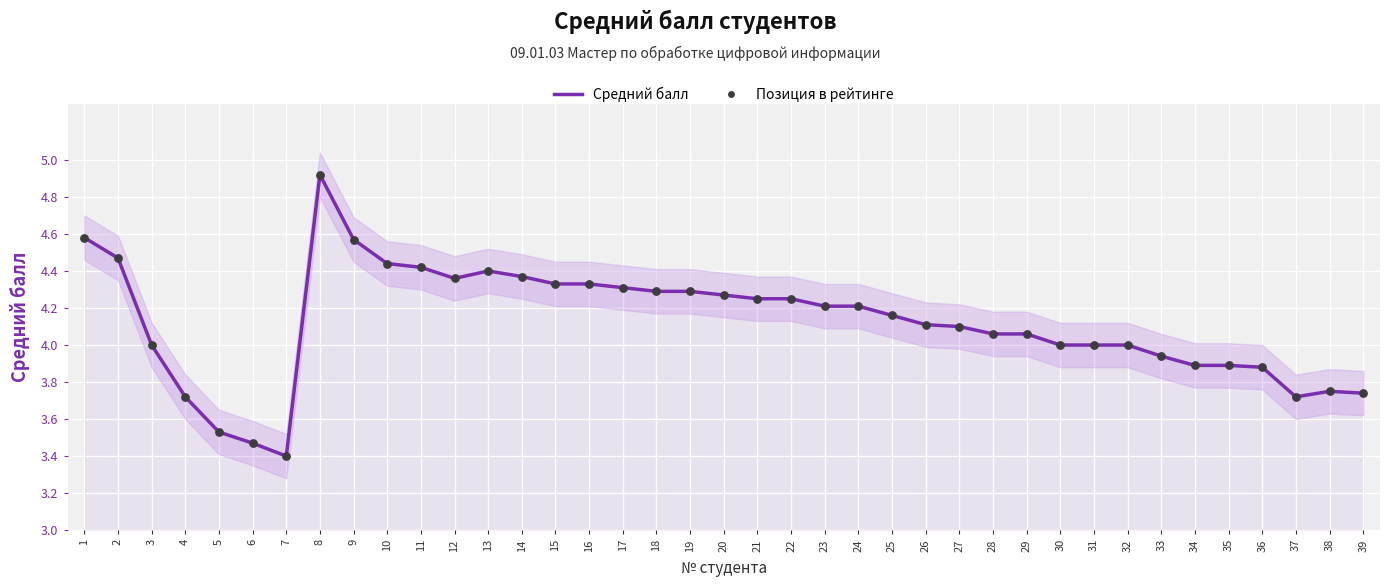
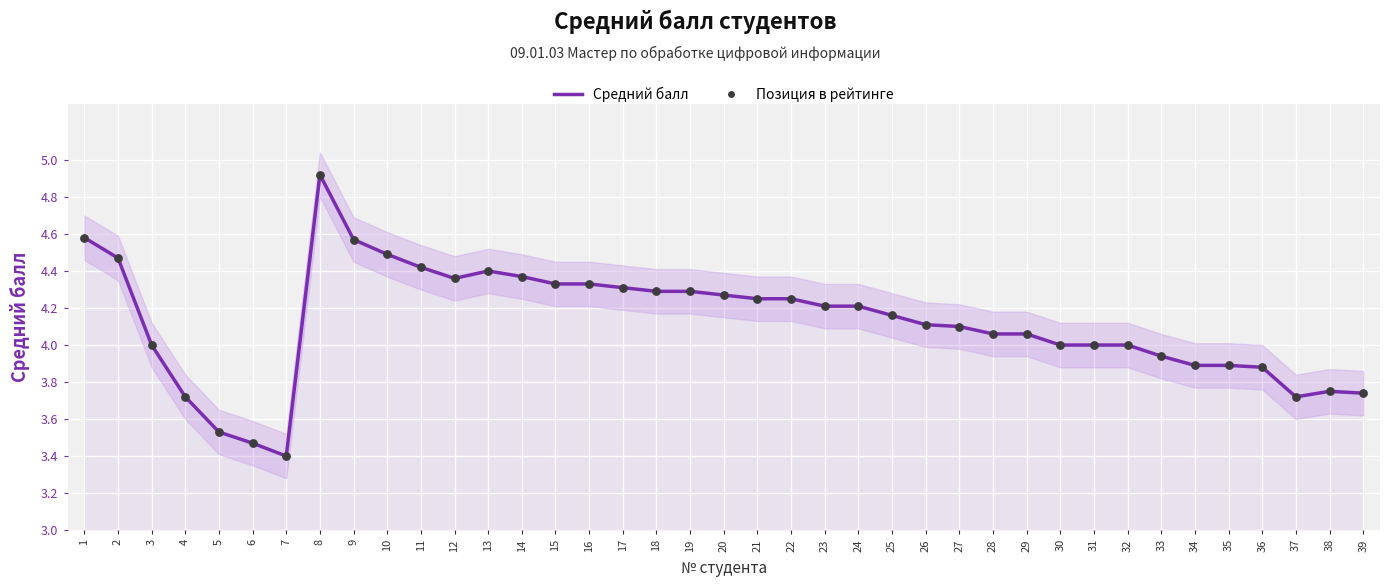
Средний балл, 10: 4.44 -> 4.49
